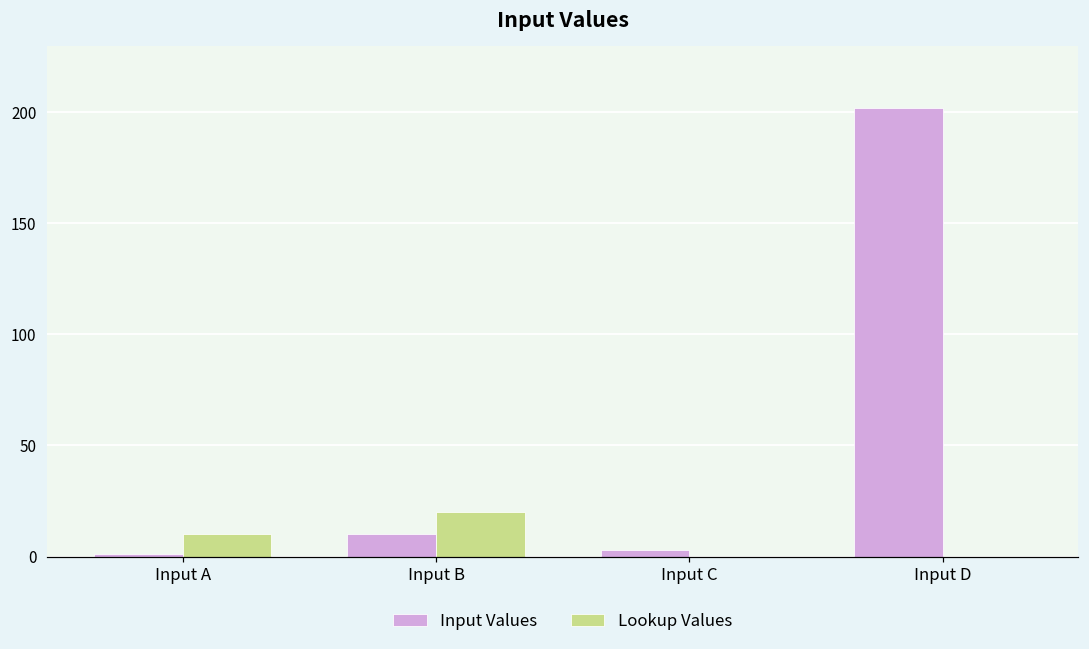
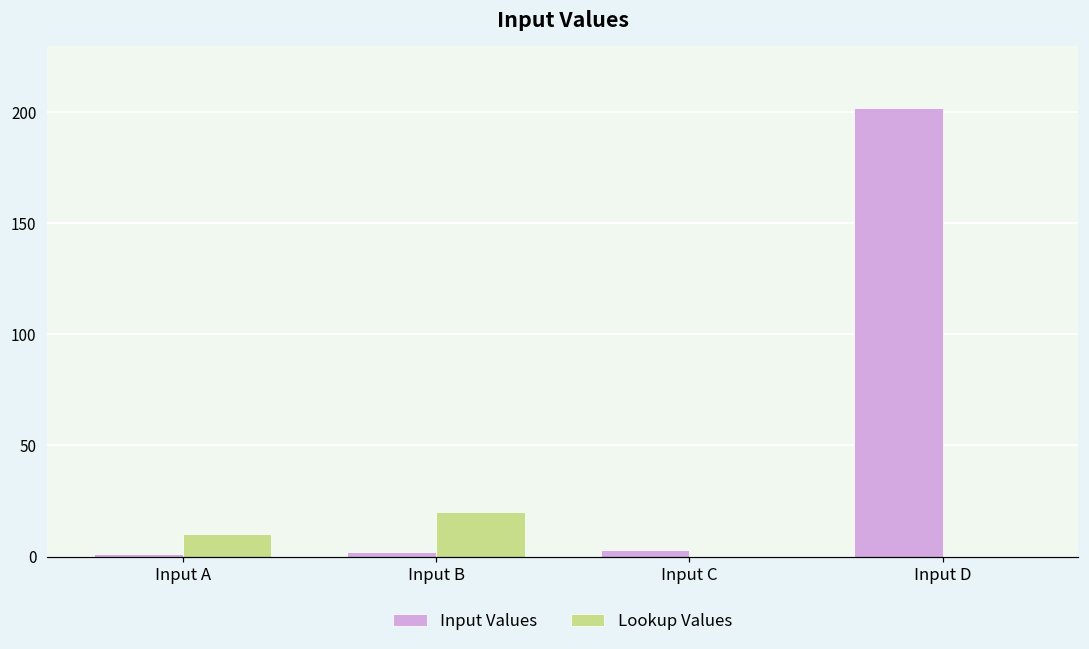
Input Values, Input B: 10 -> 2
